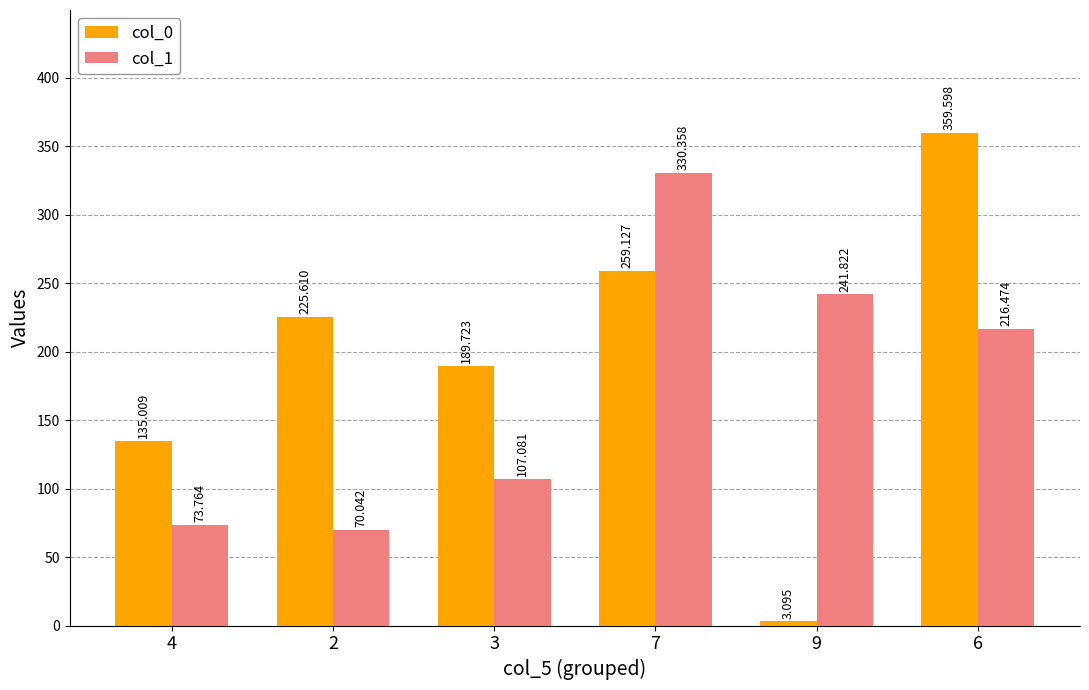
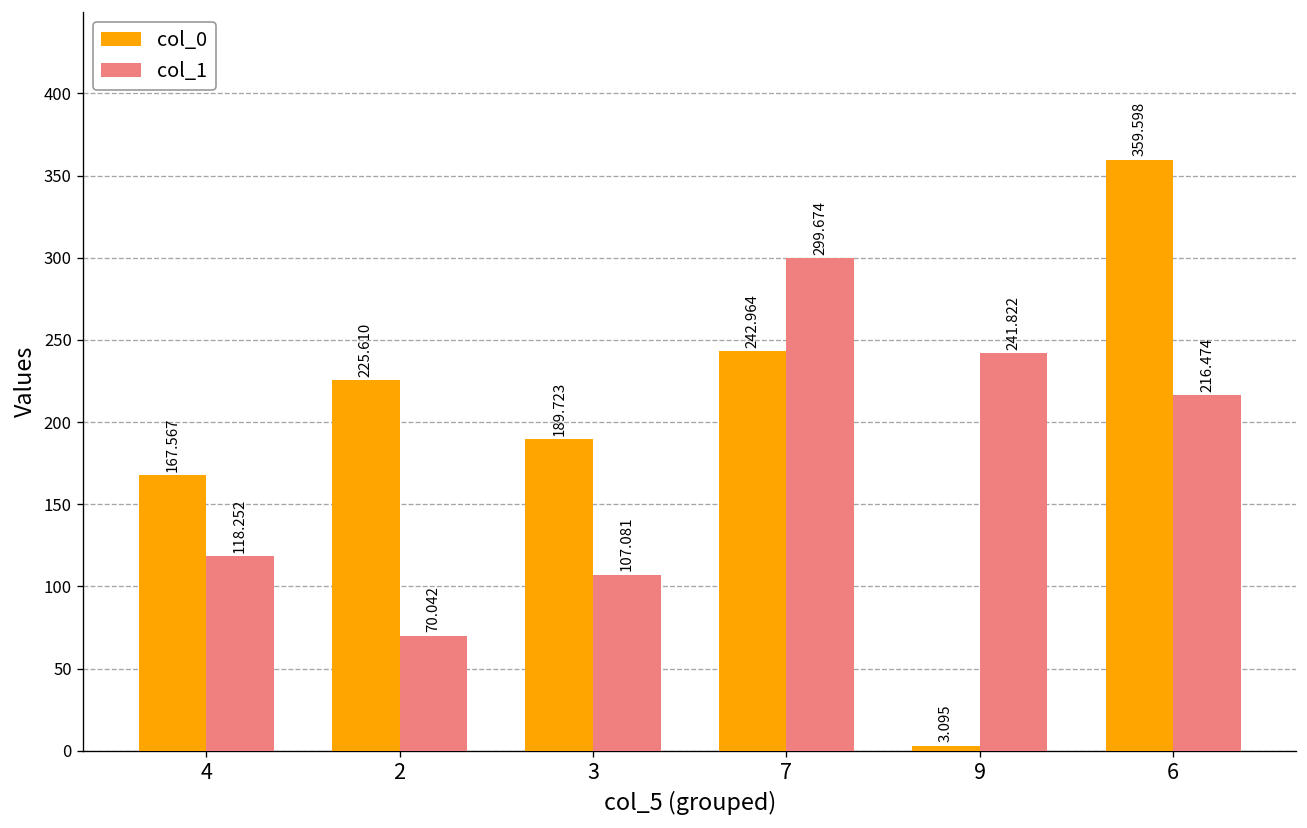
col_0, 4: 135.009 -> 167.567
col_1, 4: 73.764 -> 118.252
col_0, 7: 259.127 -> 242.964
col_1, 7: 330.358 -> 299.674
